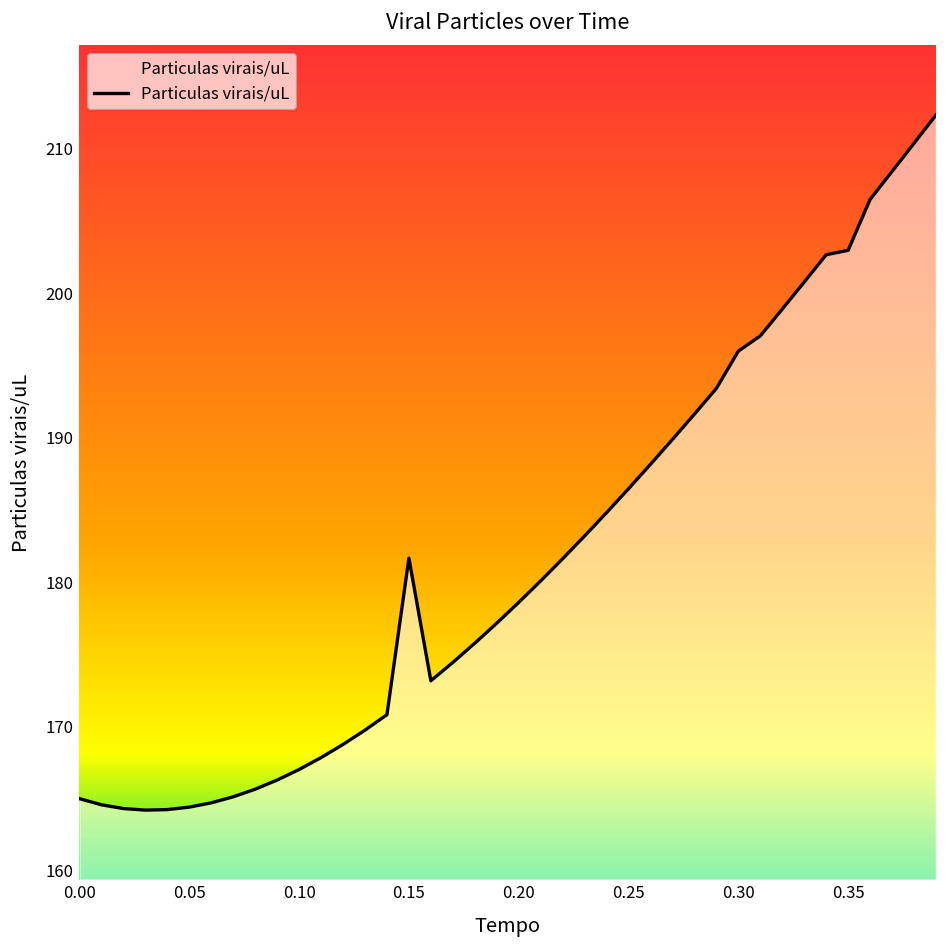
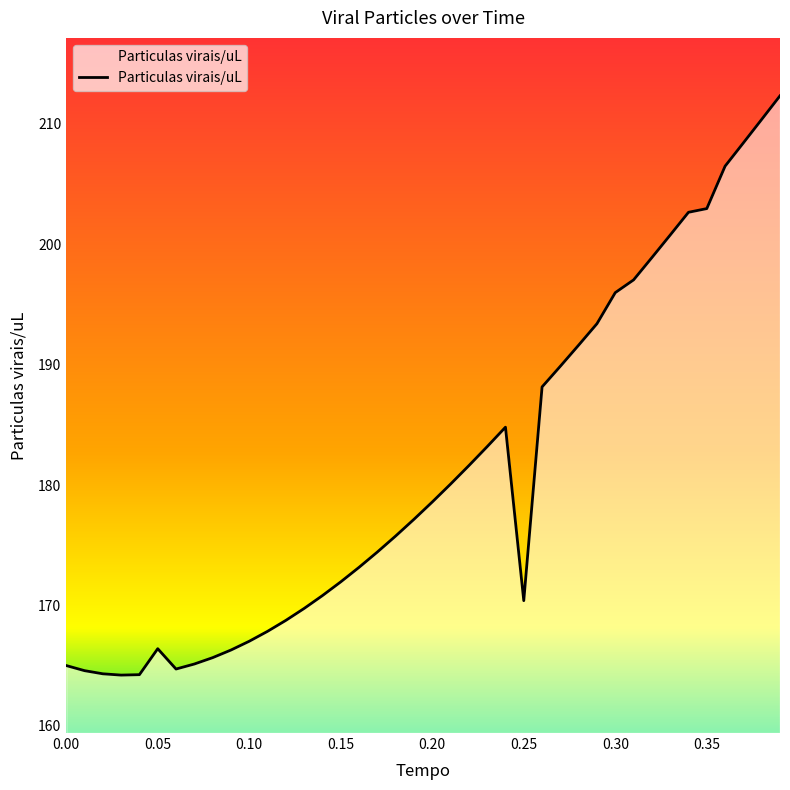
0.05: 164.4 -> 166.4
0.15: 181.7 -> 172.0
0.25: 186.5 -> 170.4
